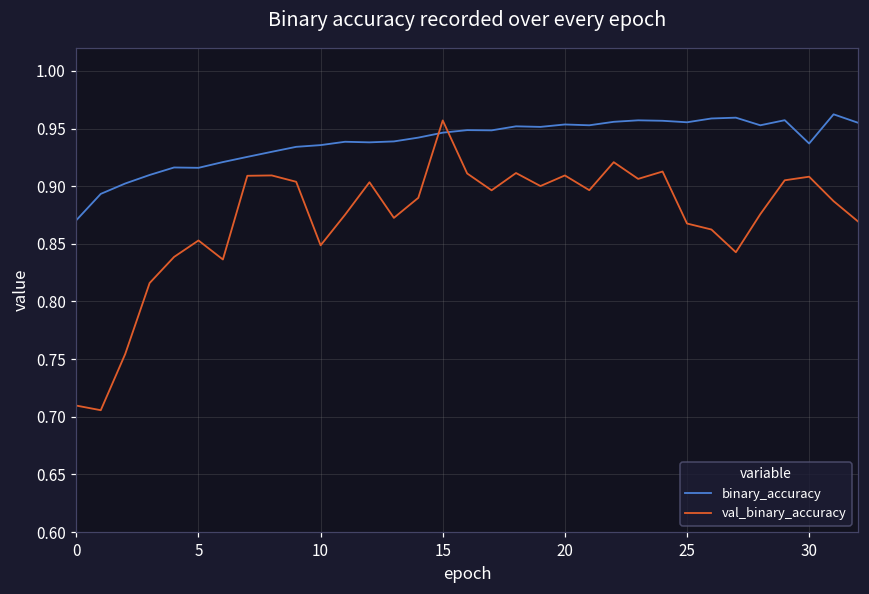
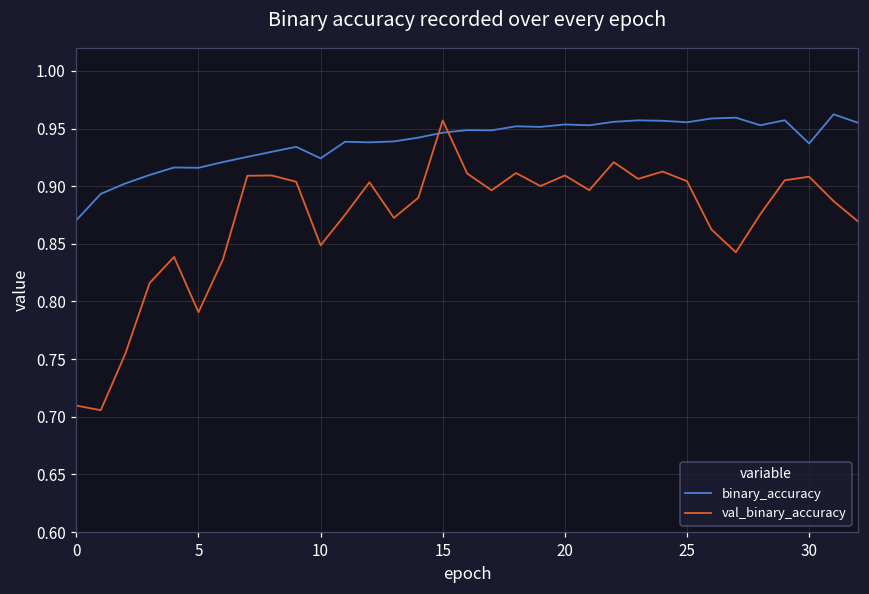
val_binary_accuracy, 5: 0.853 -> 0.791
binary_accuracy, 10: 0.936 -> 0.924
val_binary_accuracy, 25: 0.868 -> 0.904
